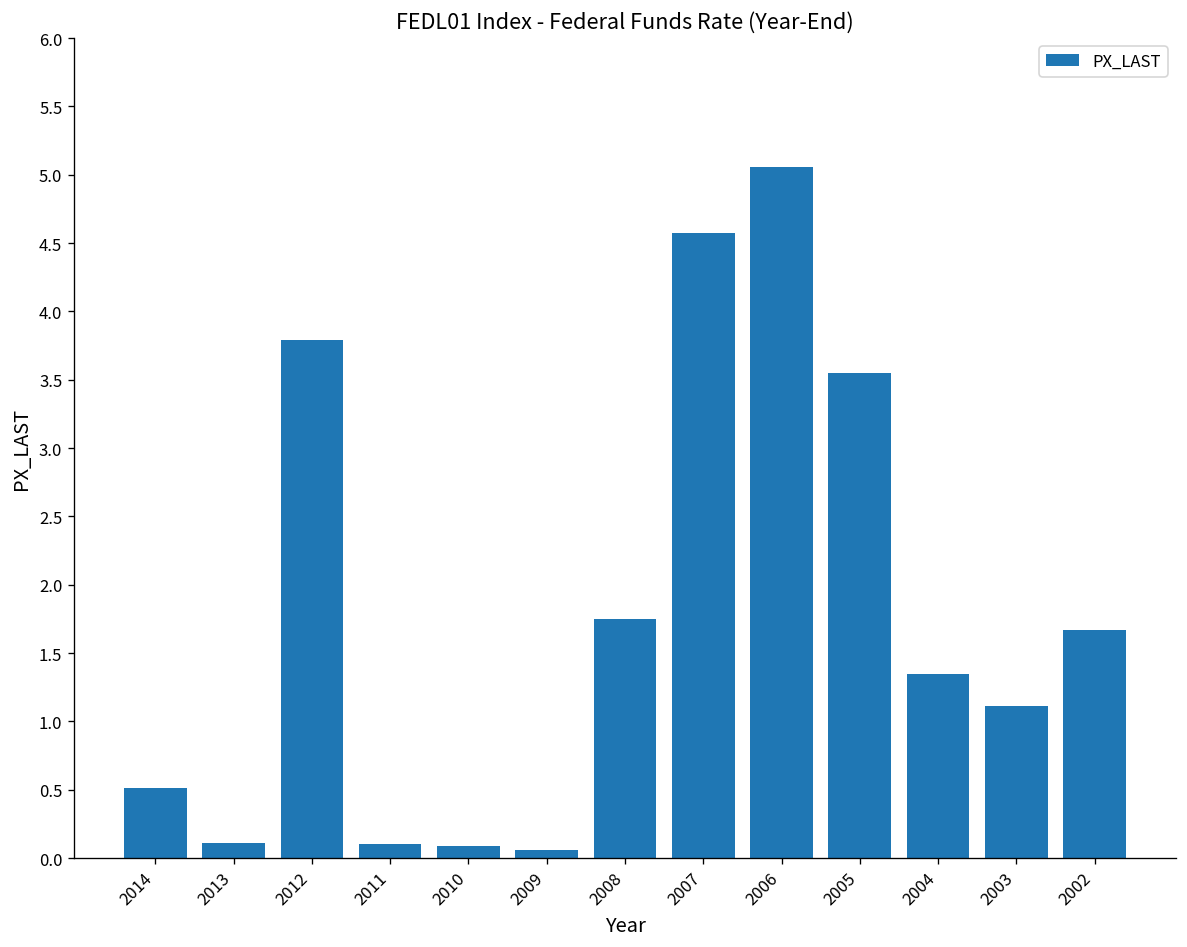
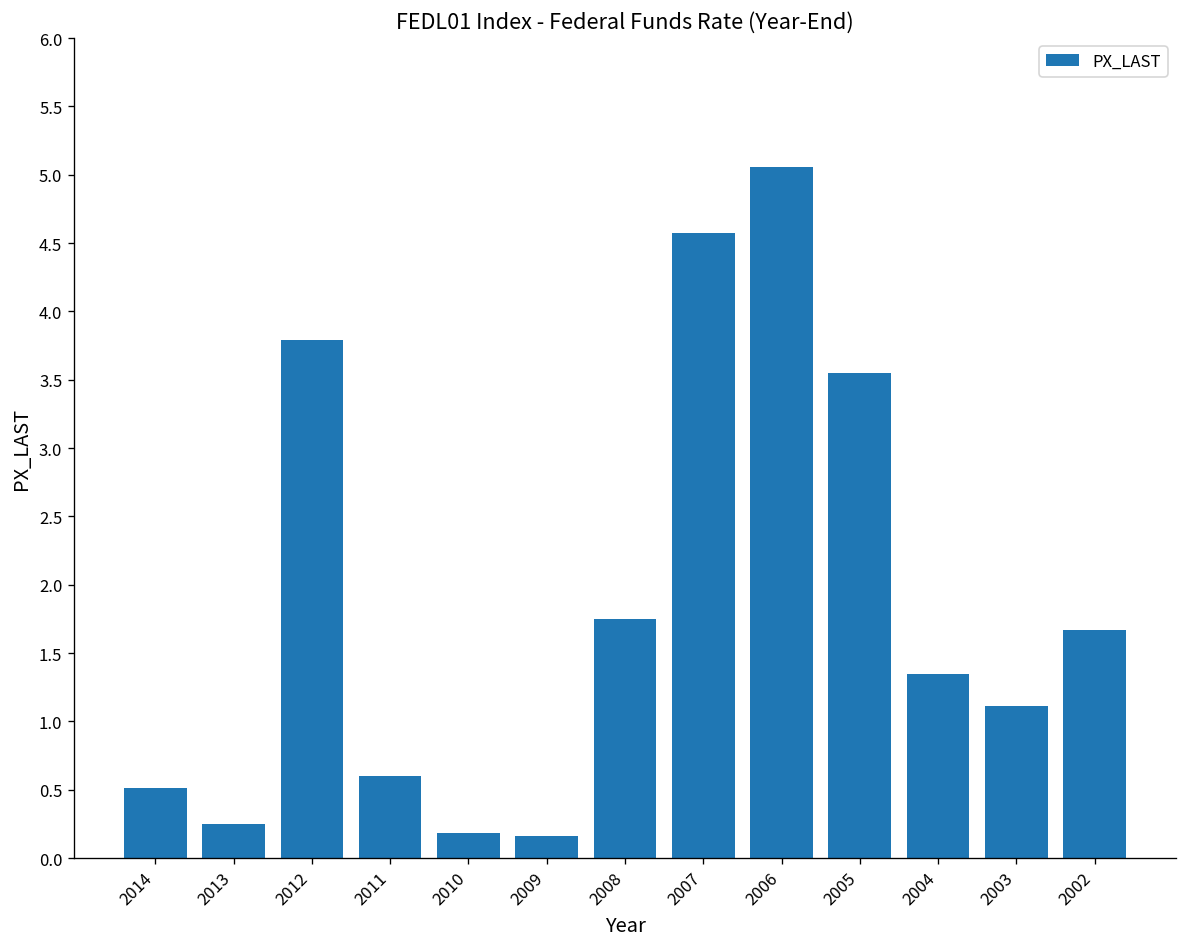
2013: 0.11 -> 0.25
2011: 0.1 -> 0.6
2010: 0.09 -> 0.18
2009: 0.06 -> 0.16
